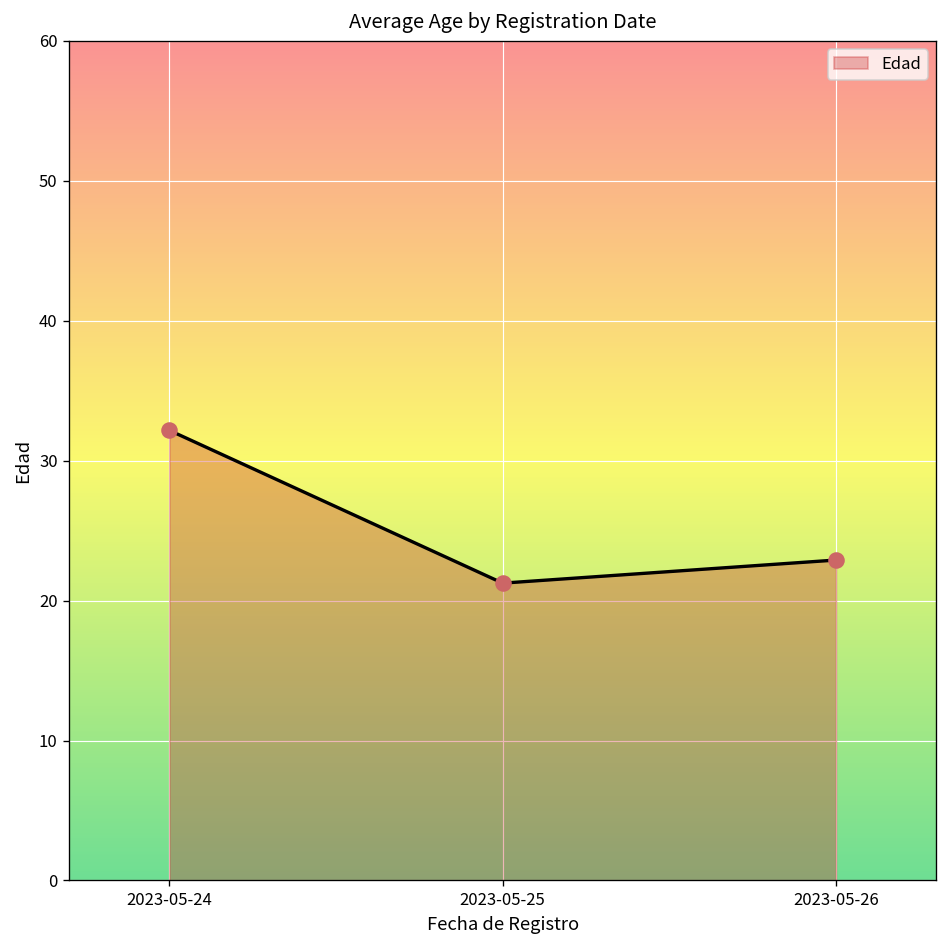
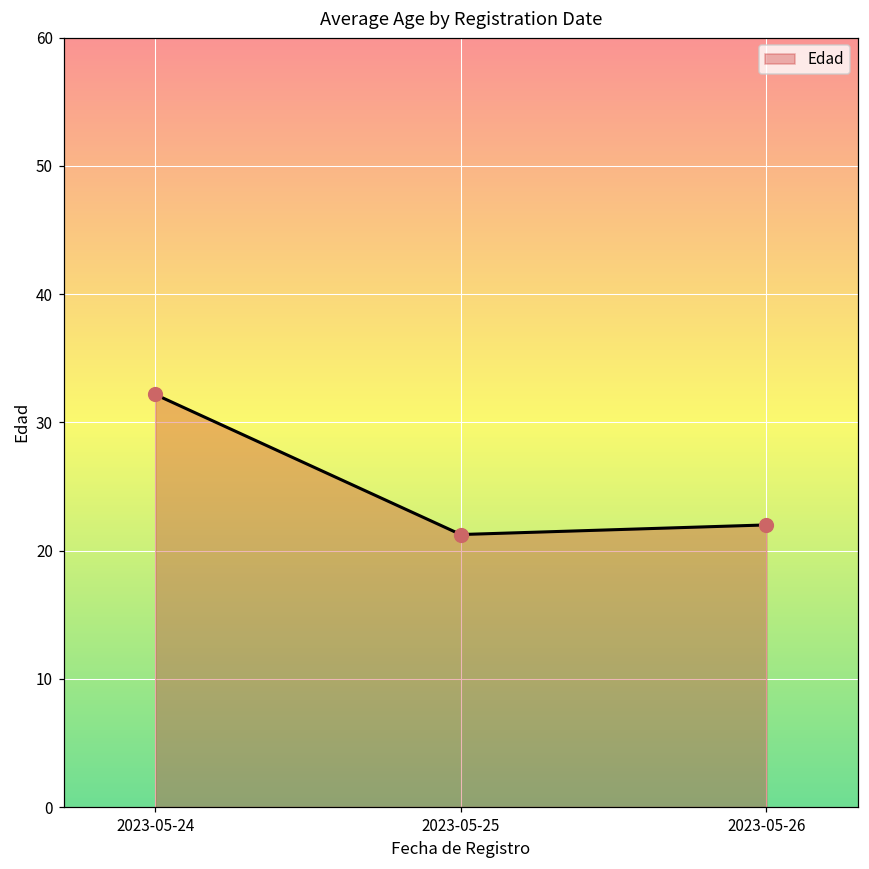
2023-05-26: 22.9 -> 22.0
